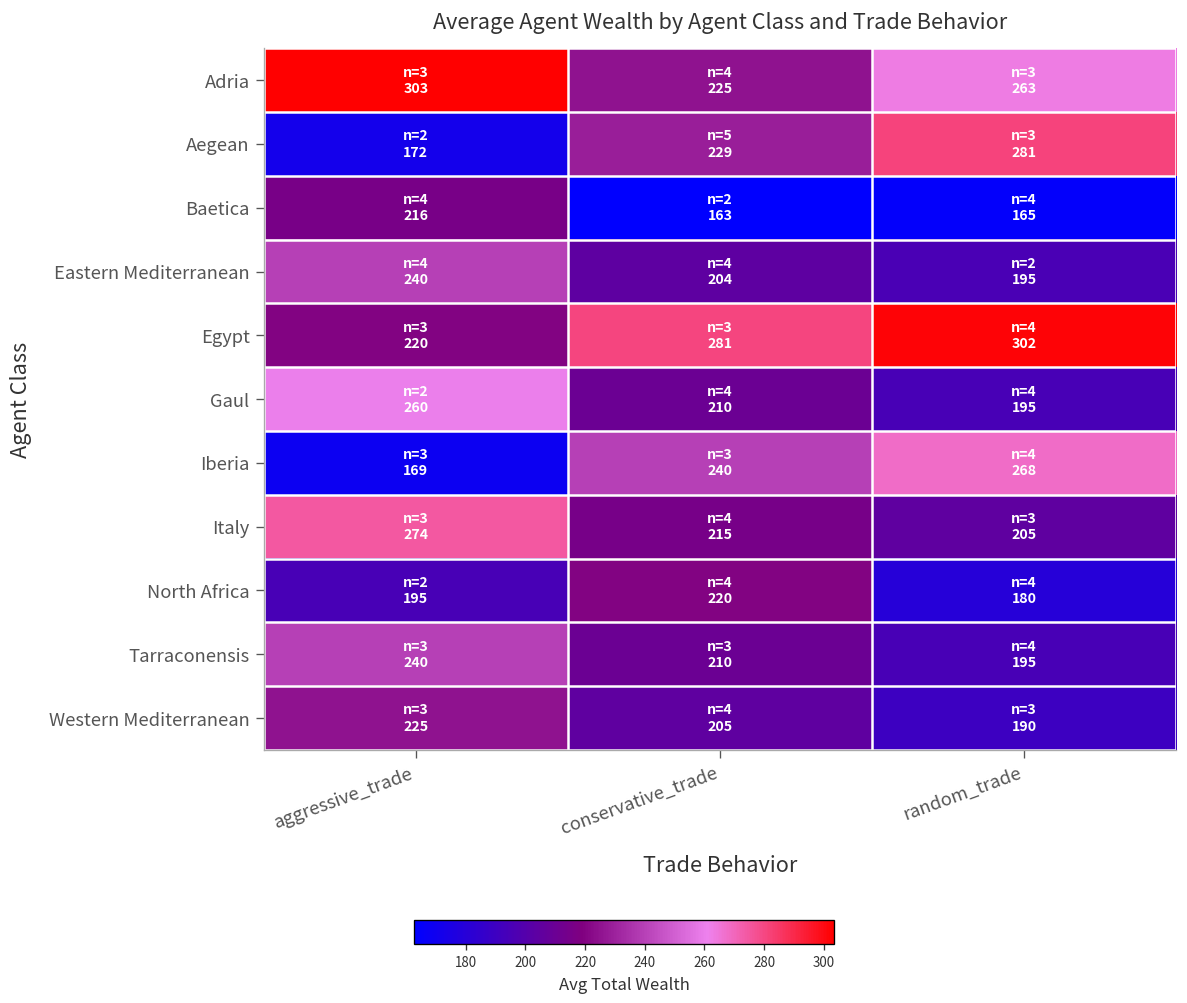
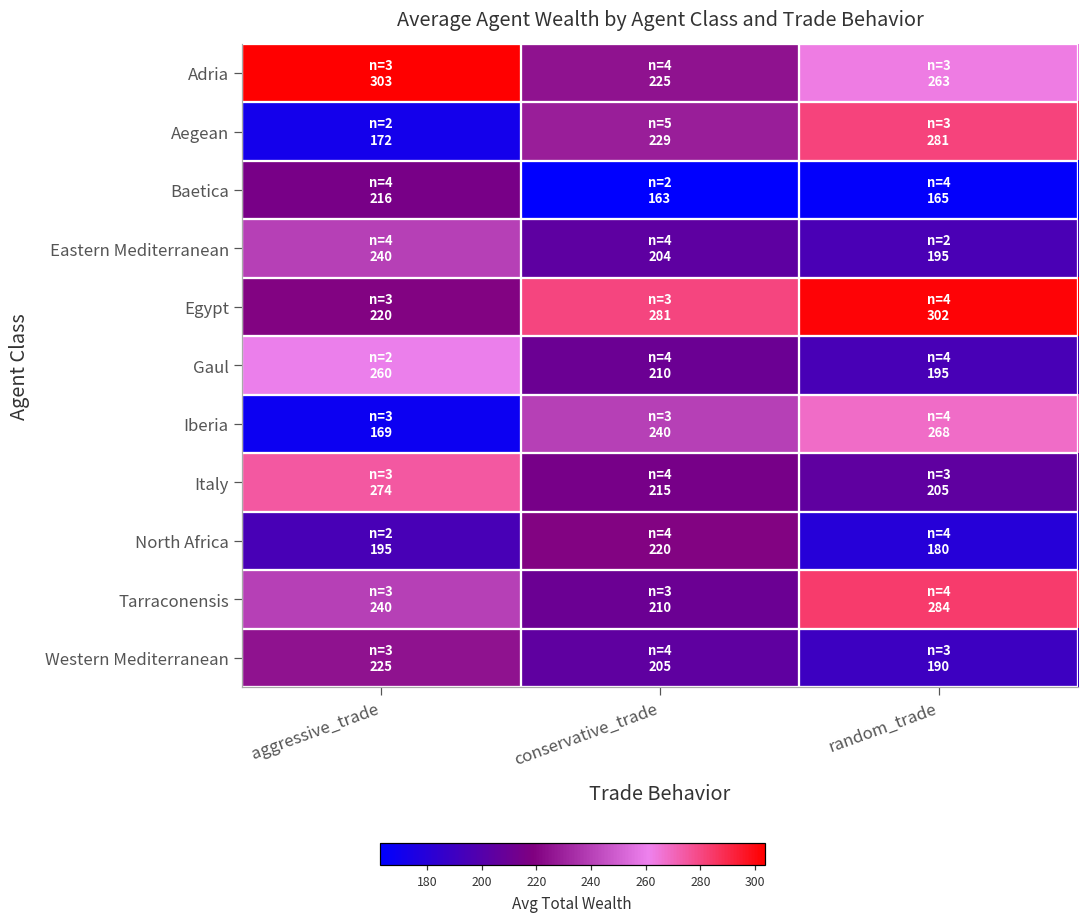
Tarraconensis, random_trade: 195 -> 284
